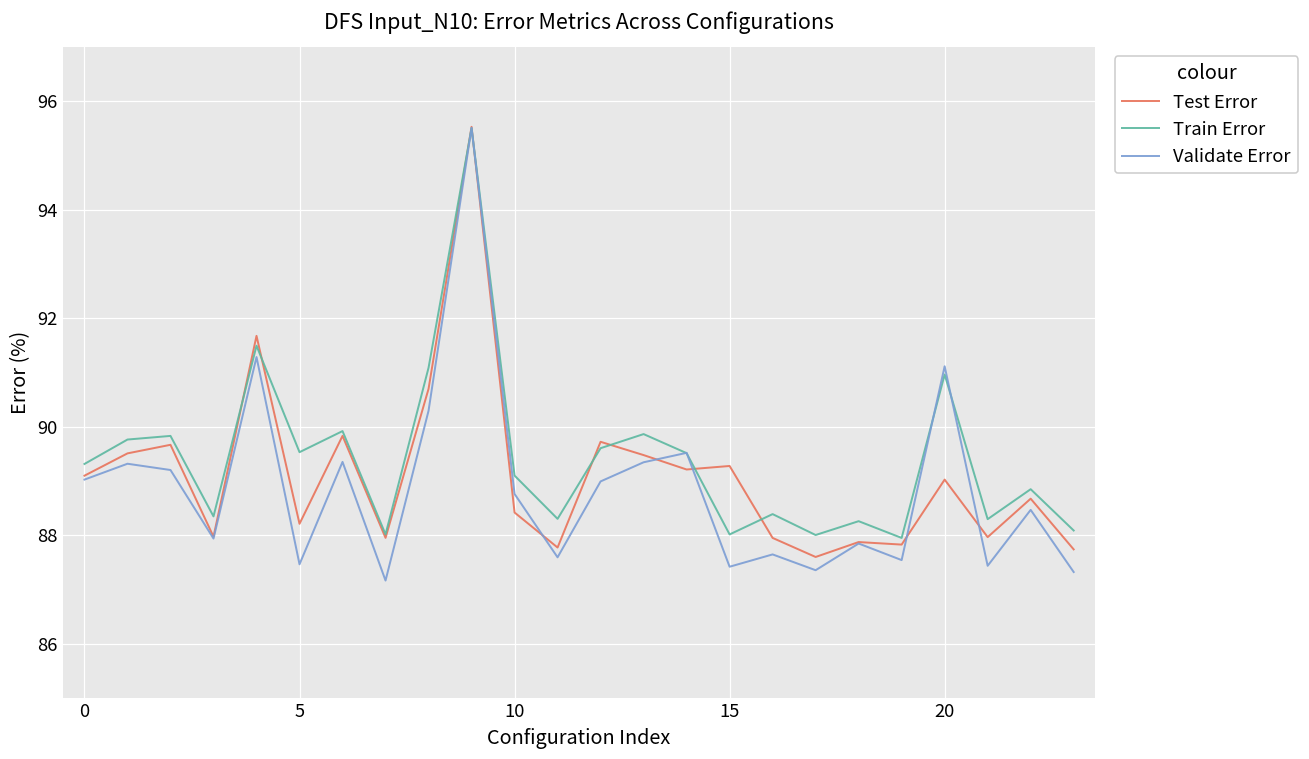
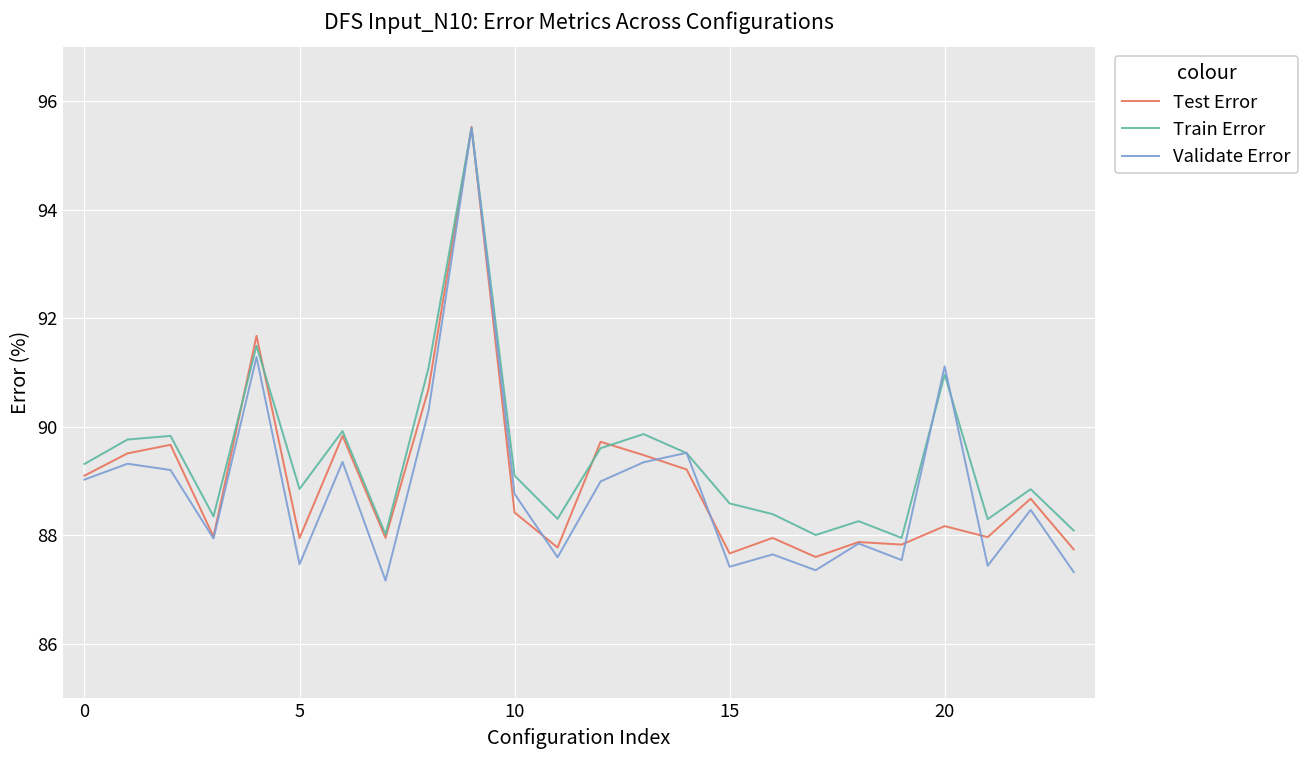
Test Error, 5: 88.2 -> 87.9
Train Error, 5: 89.5 -> 88.9
Test Error, 15: 89.3 -> 87.7
Train Error, 15: 88.0 -> 88.6
Test Error, 20: 89.0 -> 88.2
